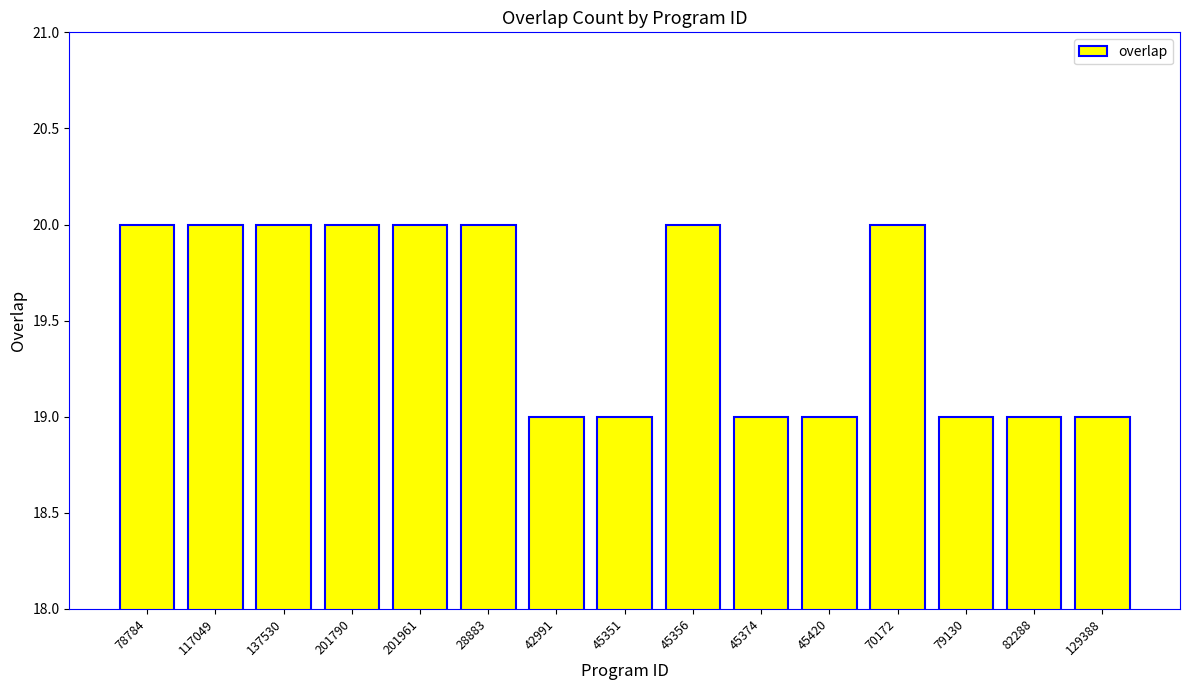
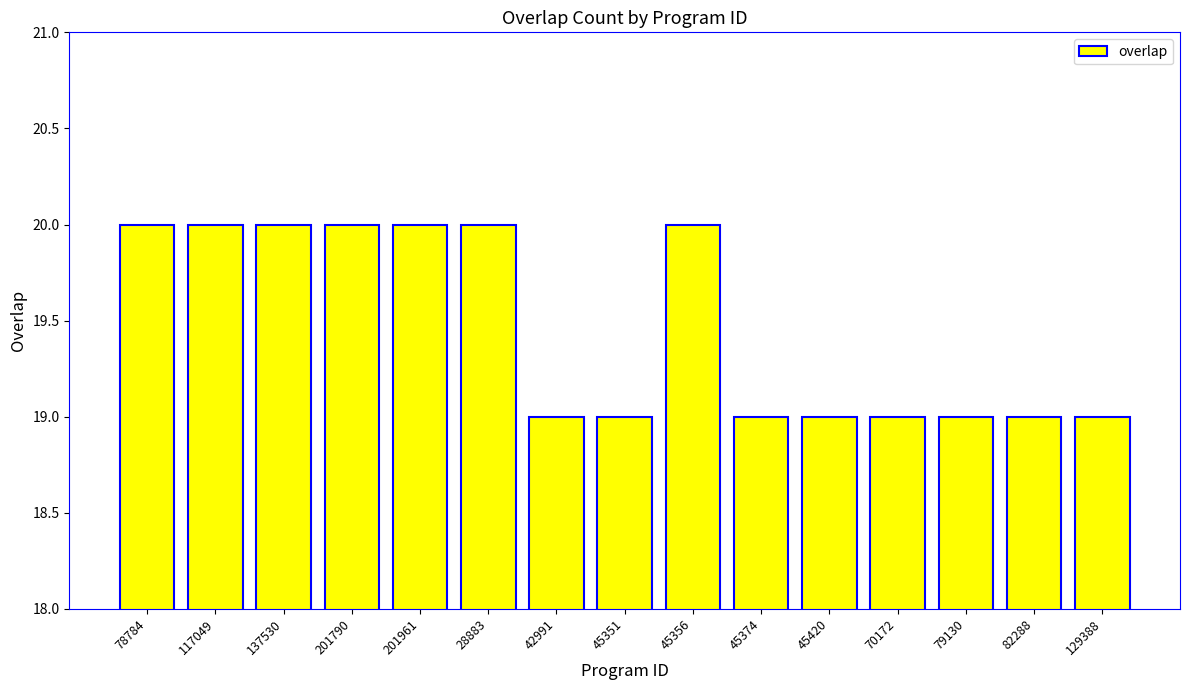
70172: 20 -> 19
